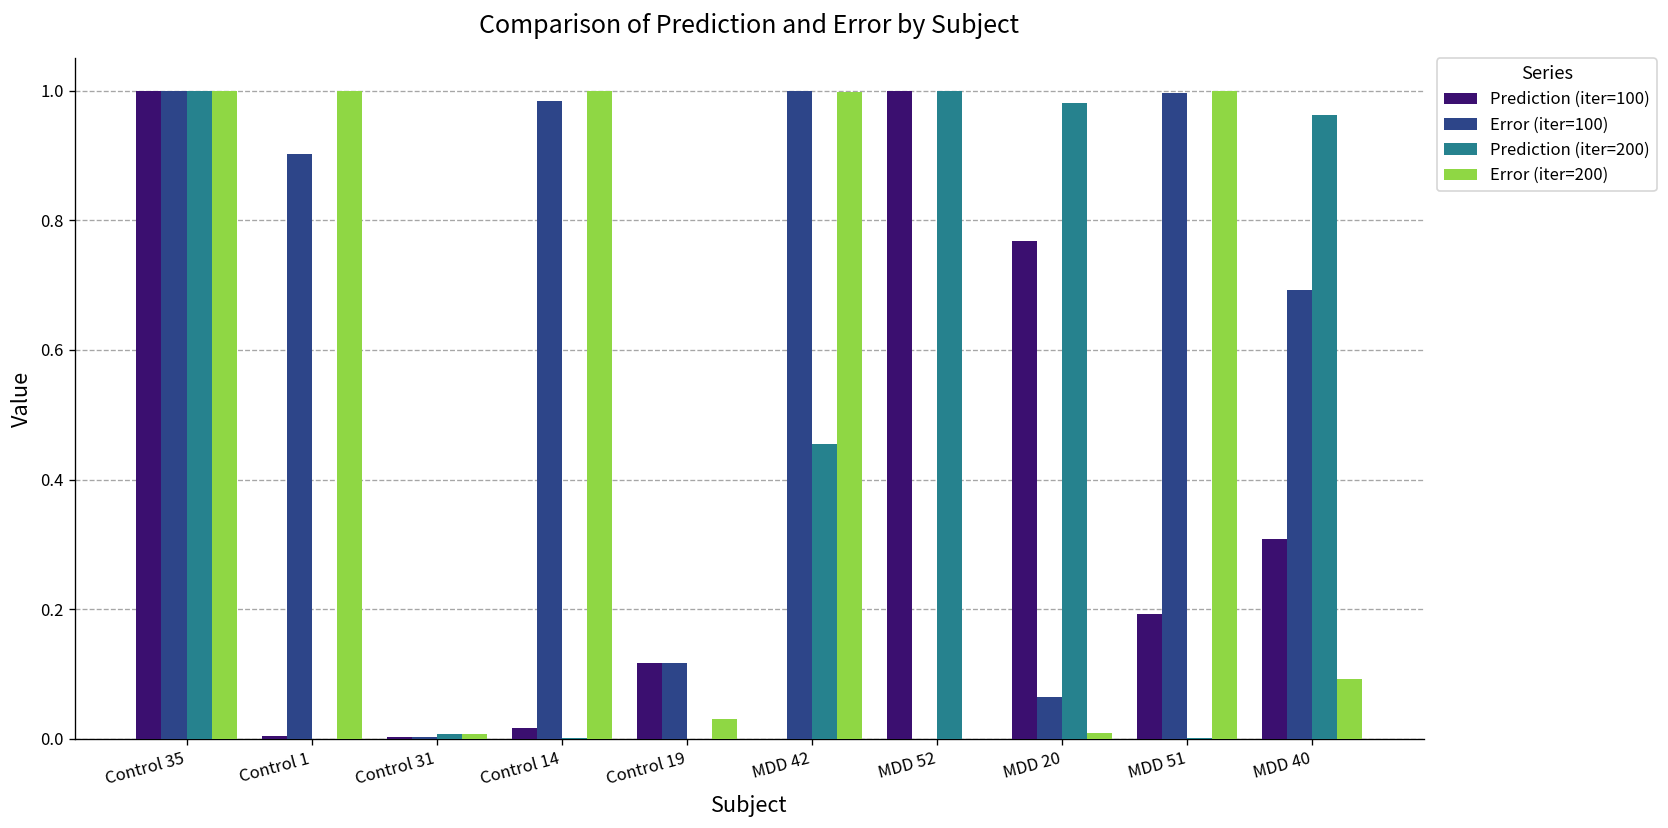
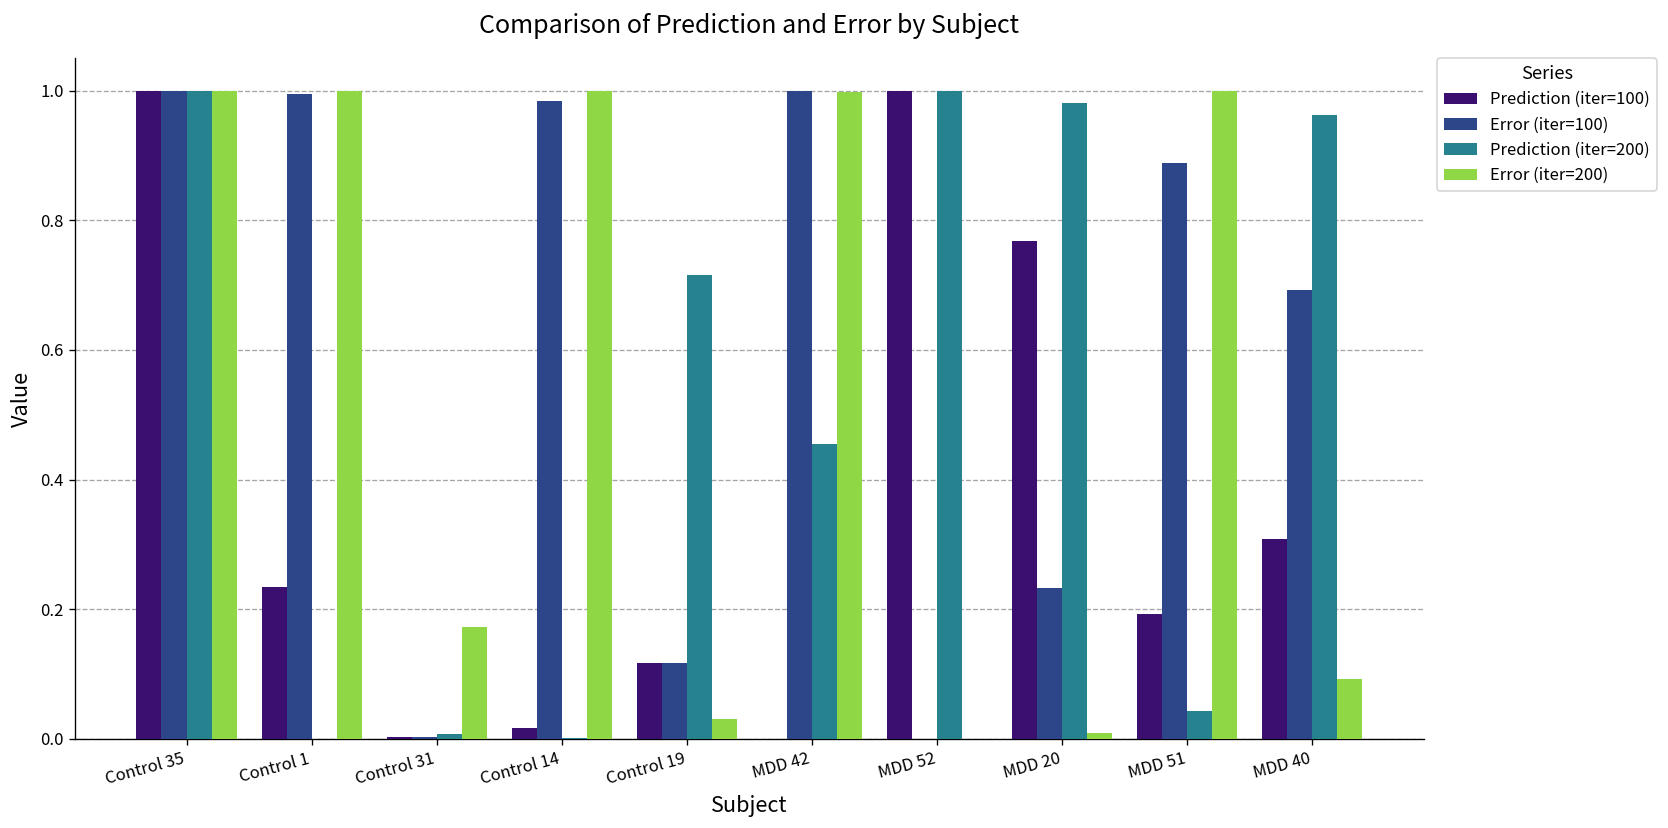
Prediction (iter=100), Control 1: 0.00 -> 0.24
Error (iter=100), Control 1: 0.90 -> 1.00
Error (iter=200), Control 31: 0.01 -> 0.17
Prediction (iter=200), Control 19: 0.00 -> 0.71
Error (iter=100), MDD 20: 0.06 -> 0.23
Error (iter=100), MDD 51: 1.00 -> 0.89
Prediction (iter=200), MDD 51: 0.00 -> 0.04
